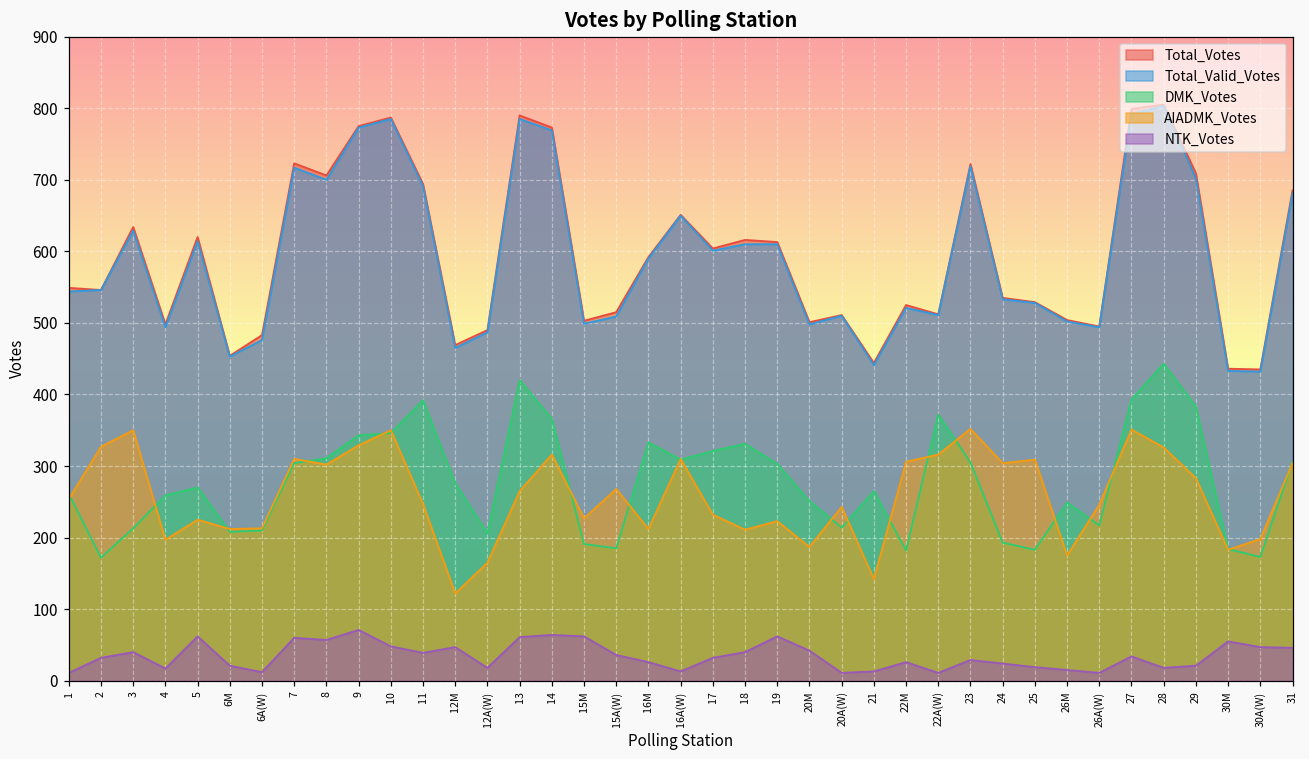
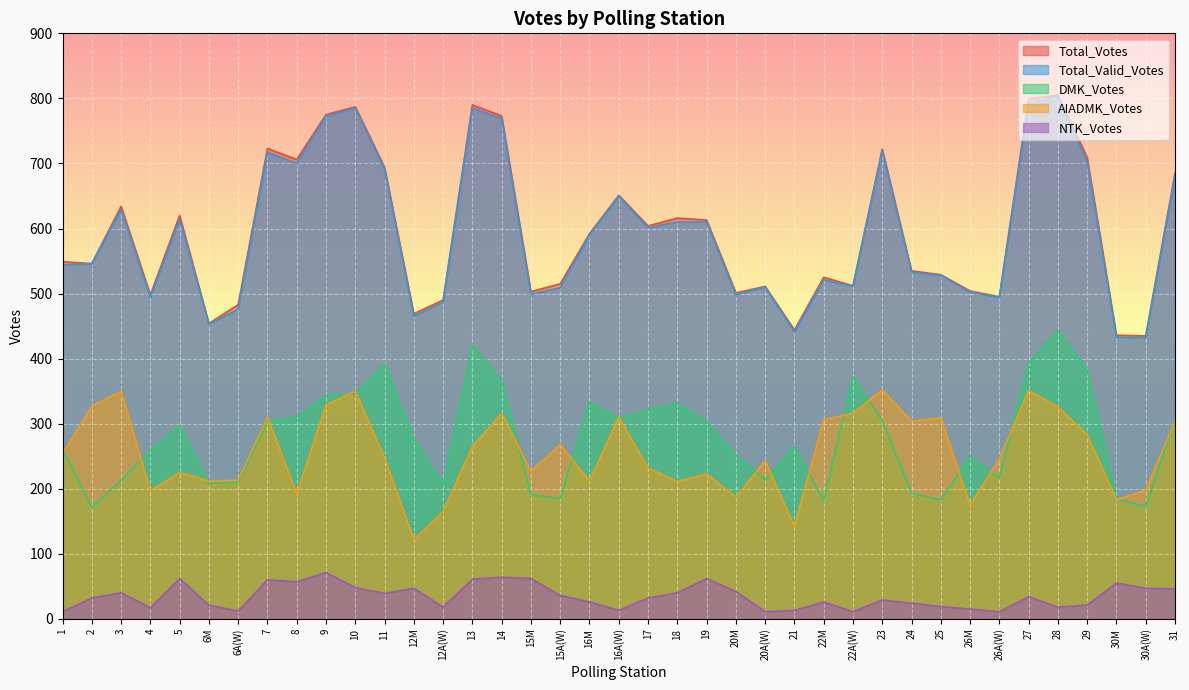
DMK_Votes, 5: 270 -> 300
AIADMK_Votes, 8: 300 -> 190
